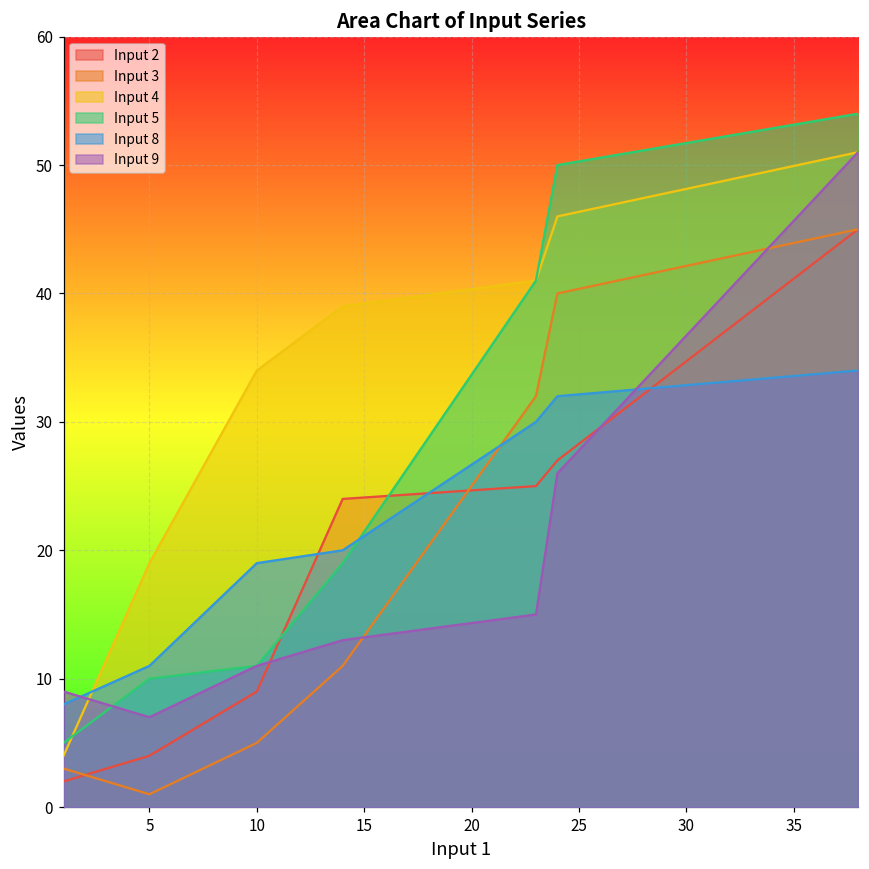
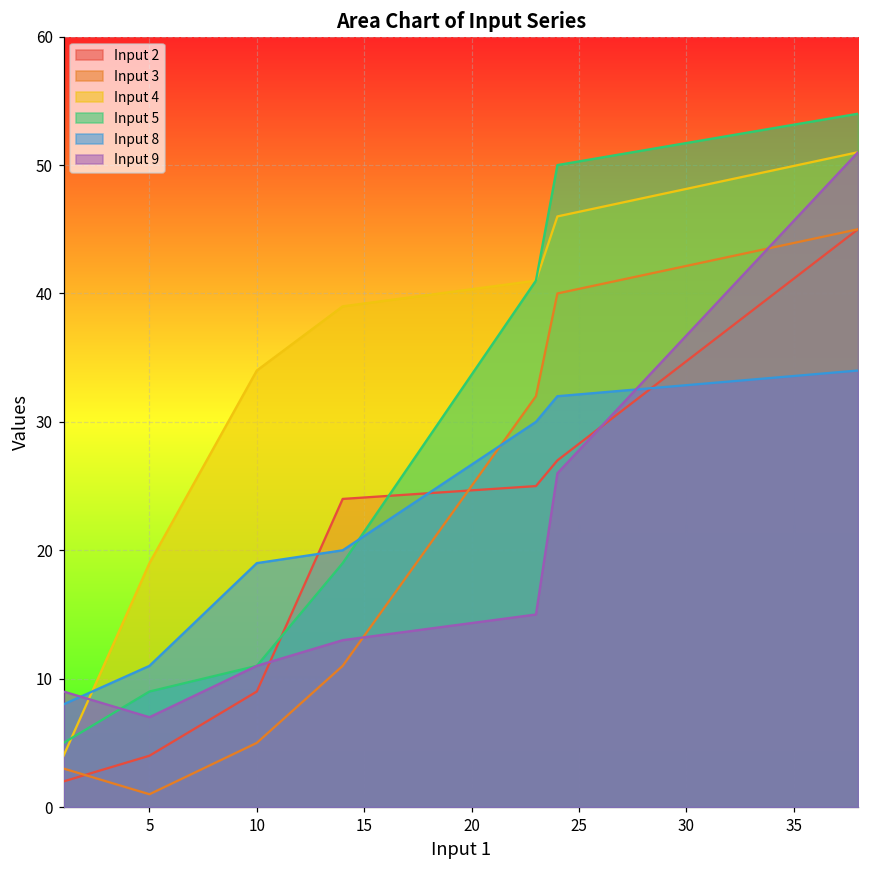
Input 5, 5: 10 -> 9
